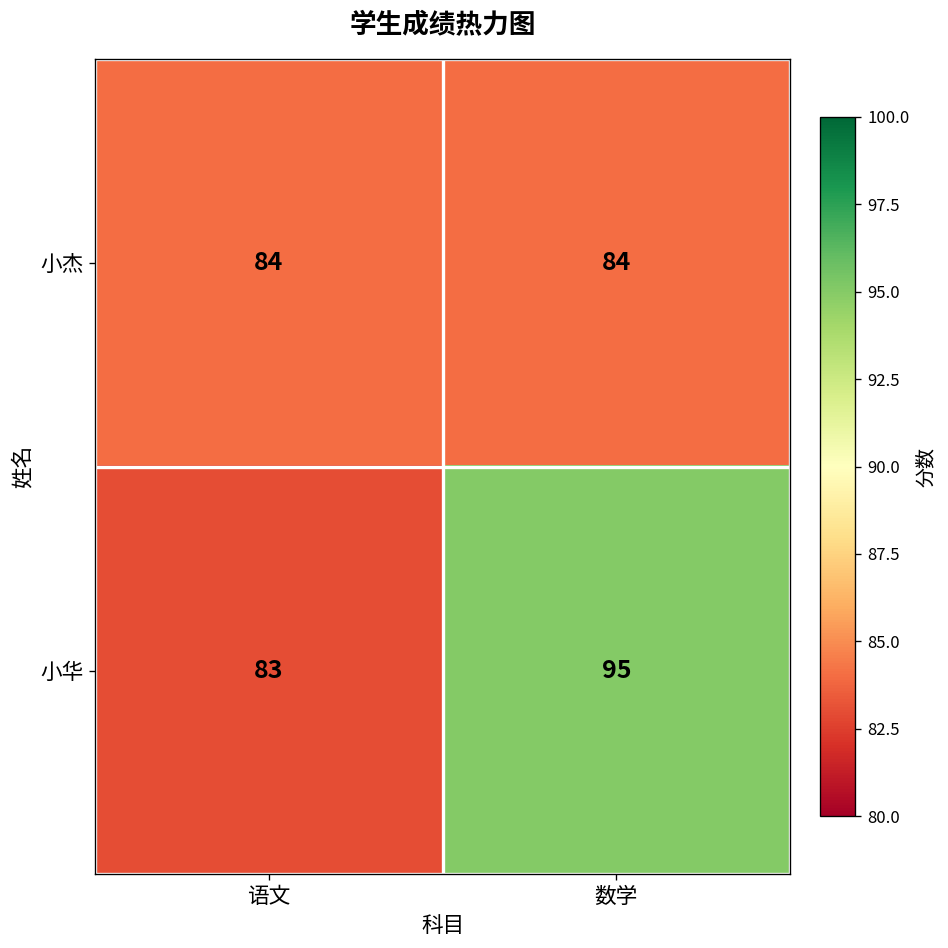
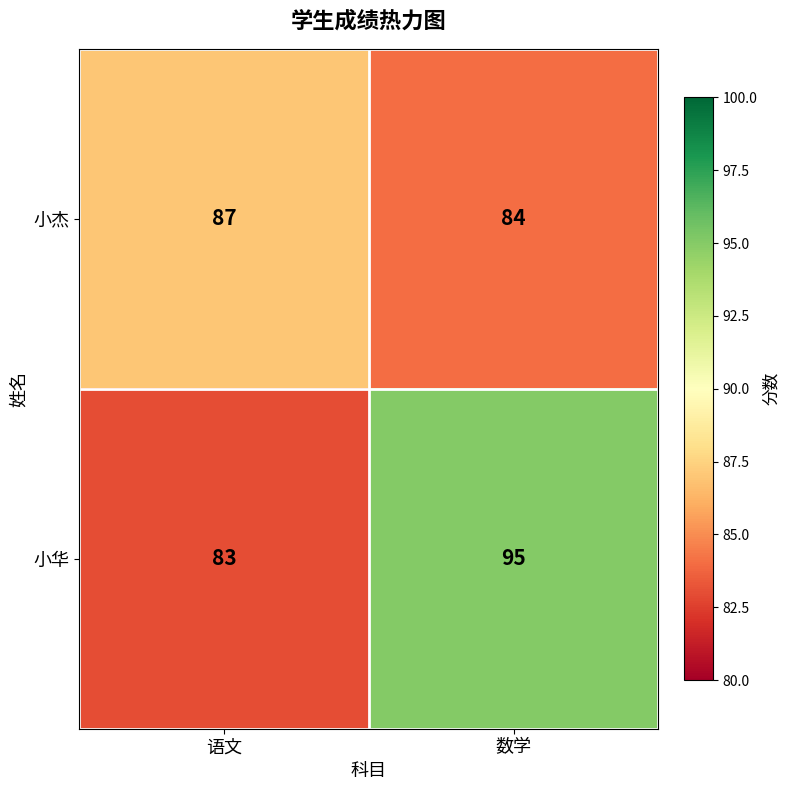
小杰, 语文: 84 -> 87
